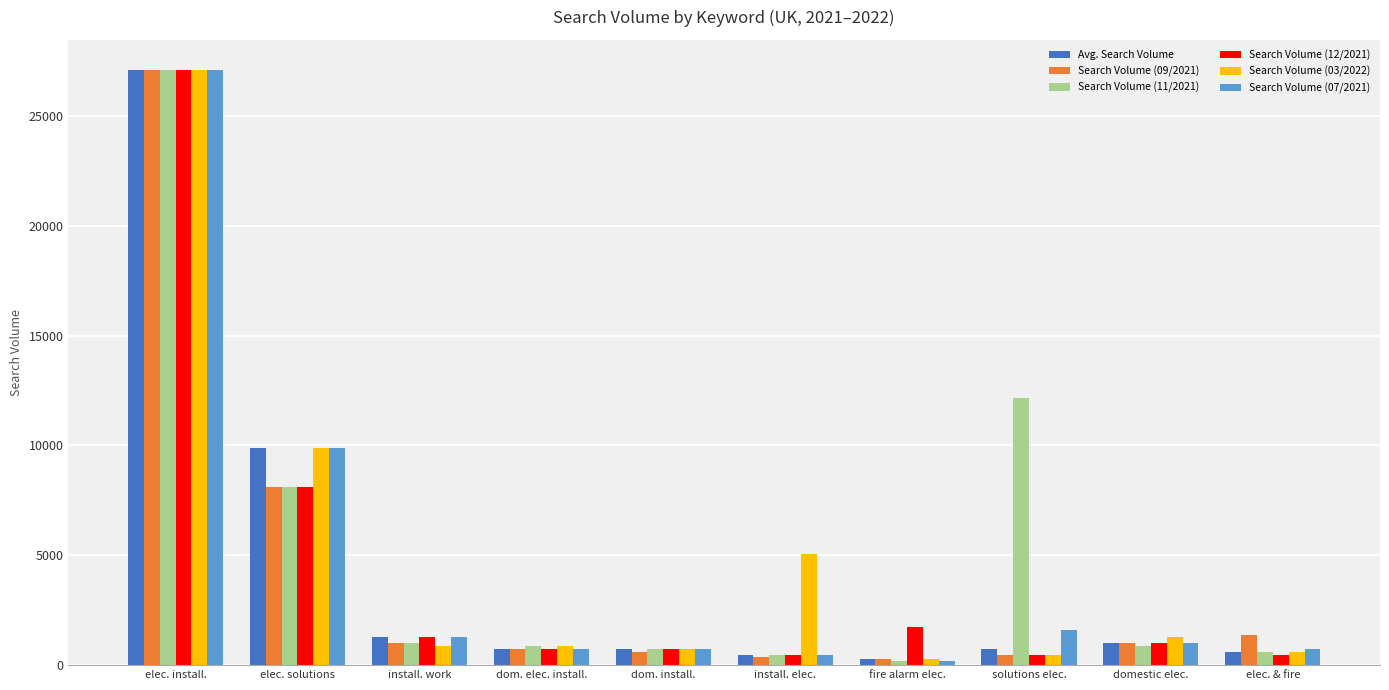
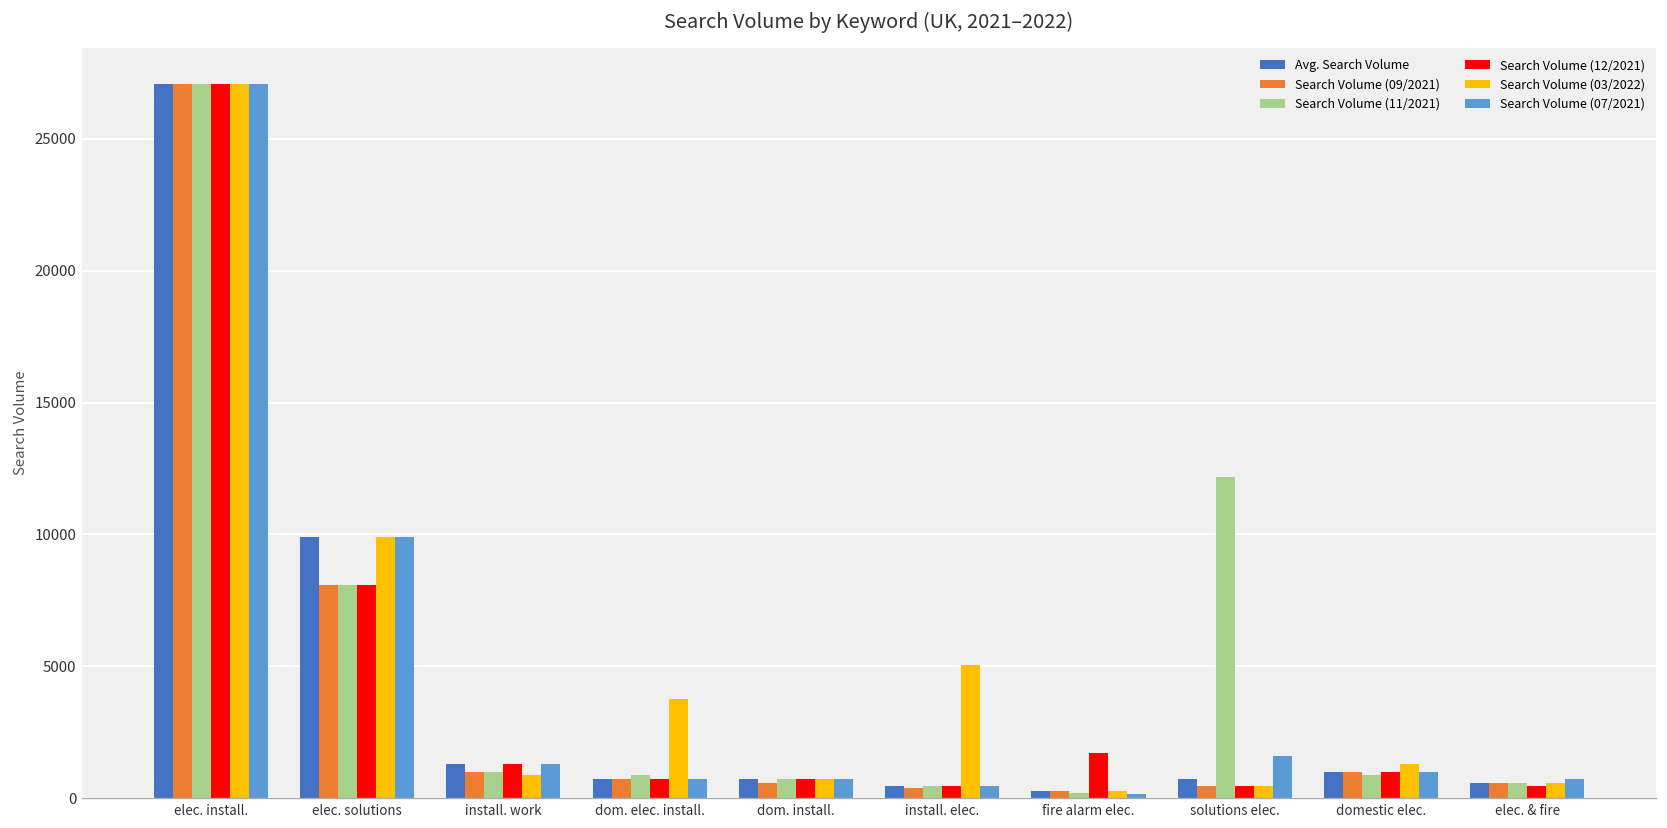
Search Volume (03/2022), dom. elec. install.: 900 -> 3800
Search Volume (09/2021), elec. & fire: 1400 -> 600
